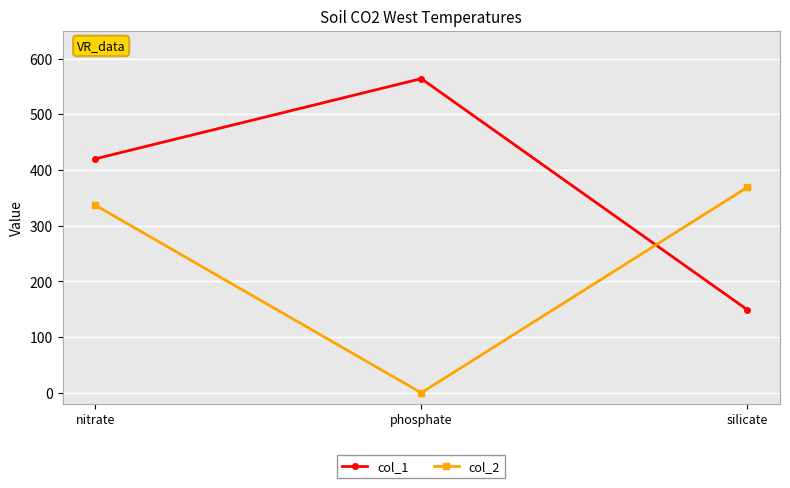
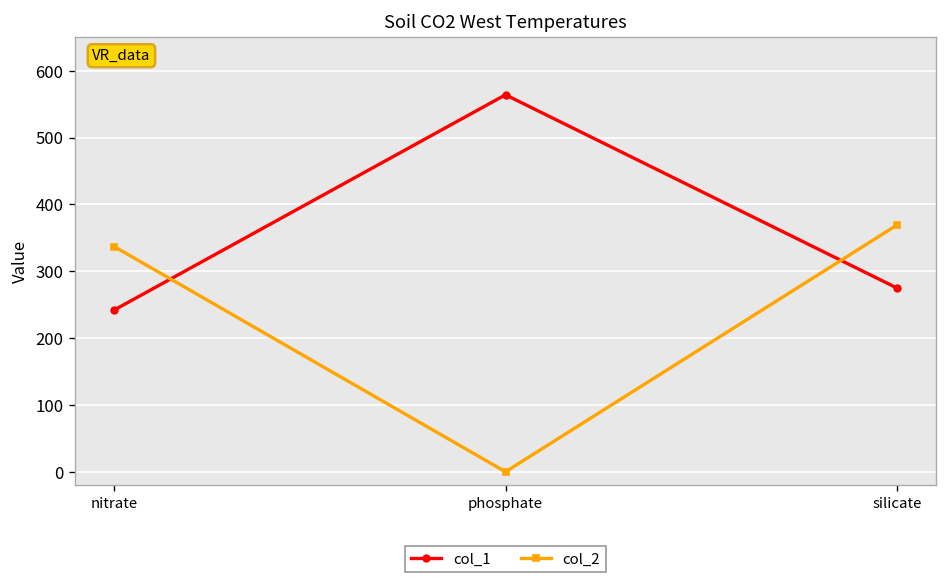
col_1, nitrate: 420 -> 240
col_1, silicate: 150 -> 280
